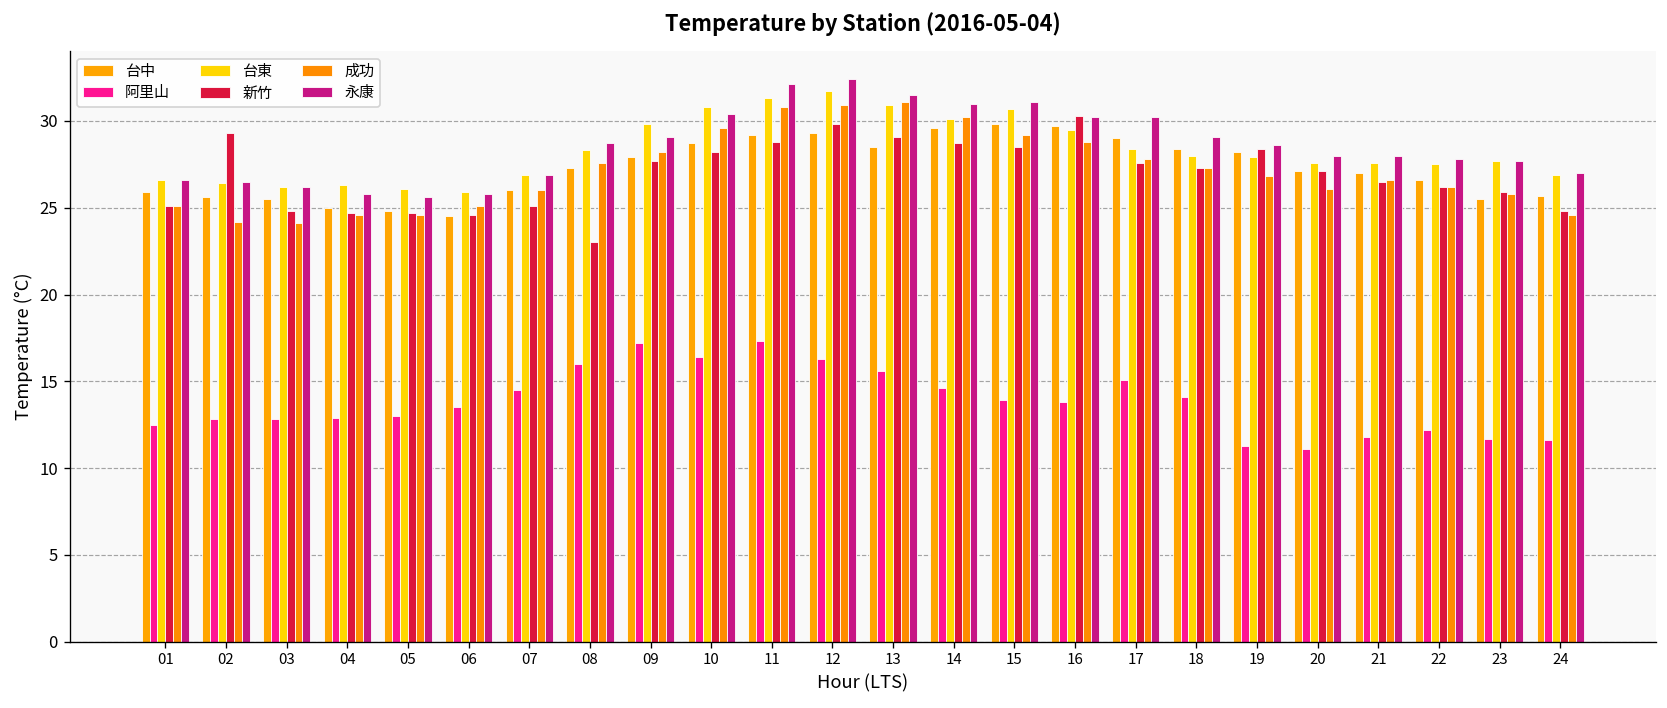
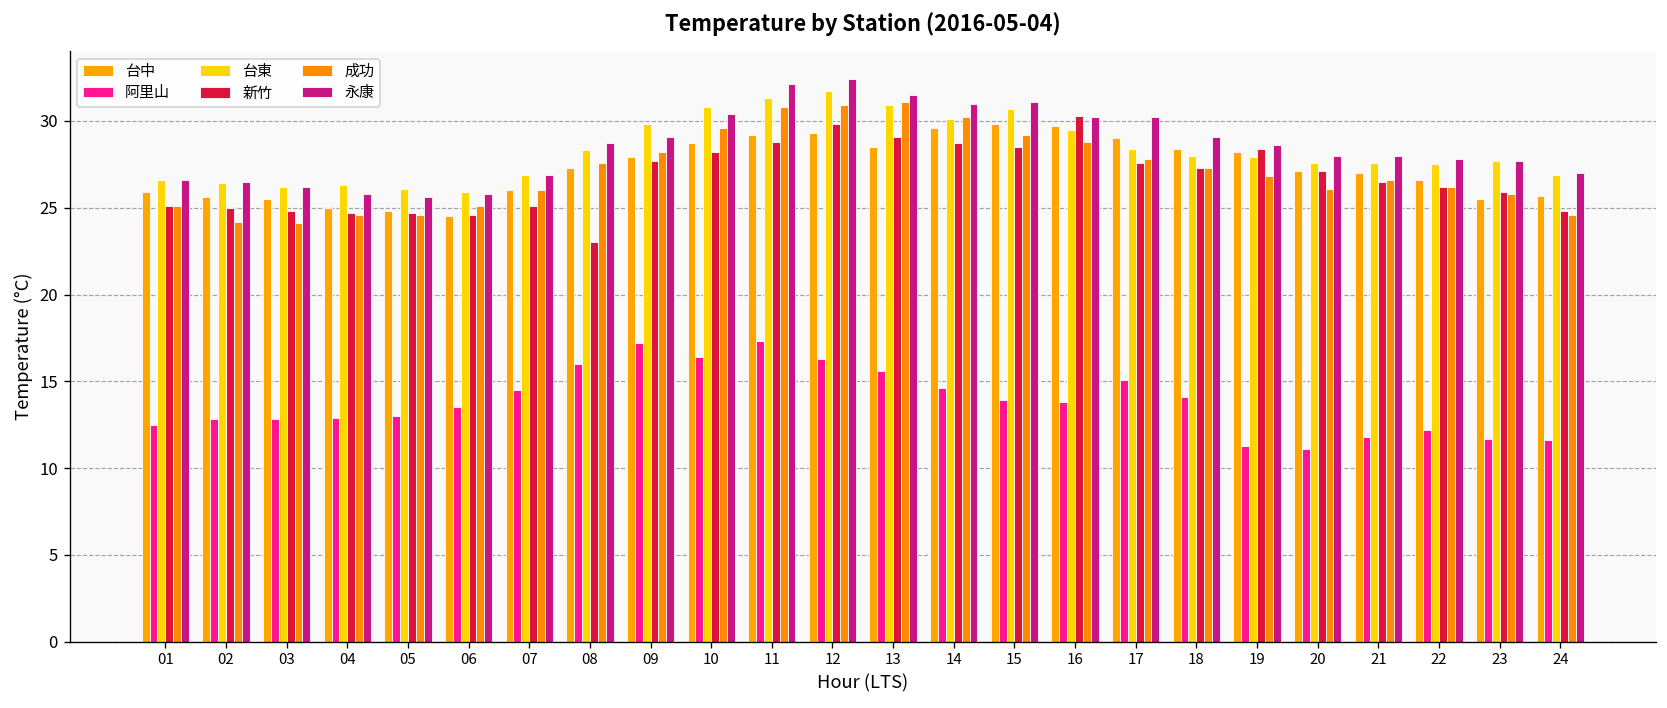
新竹, 02: 29.3 -> 25.0
